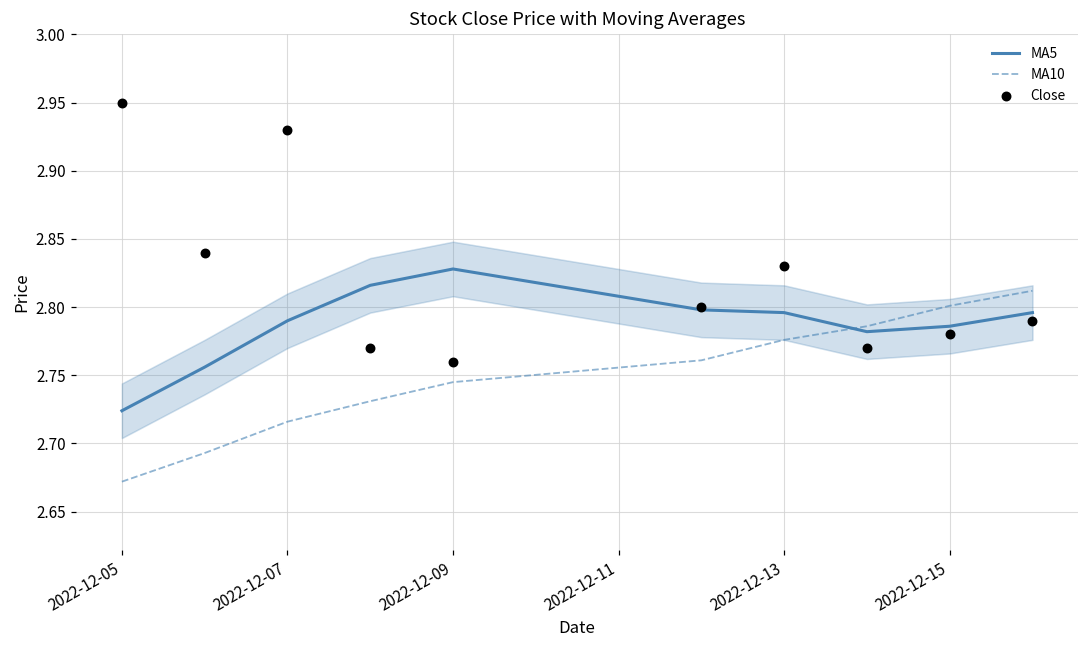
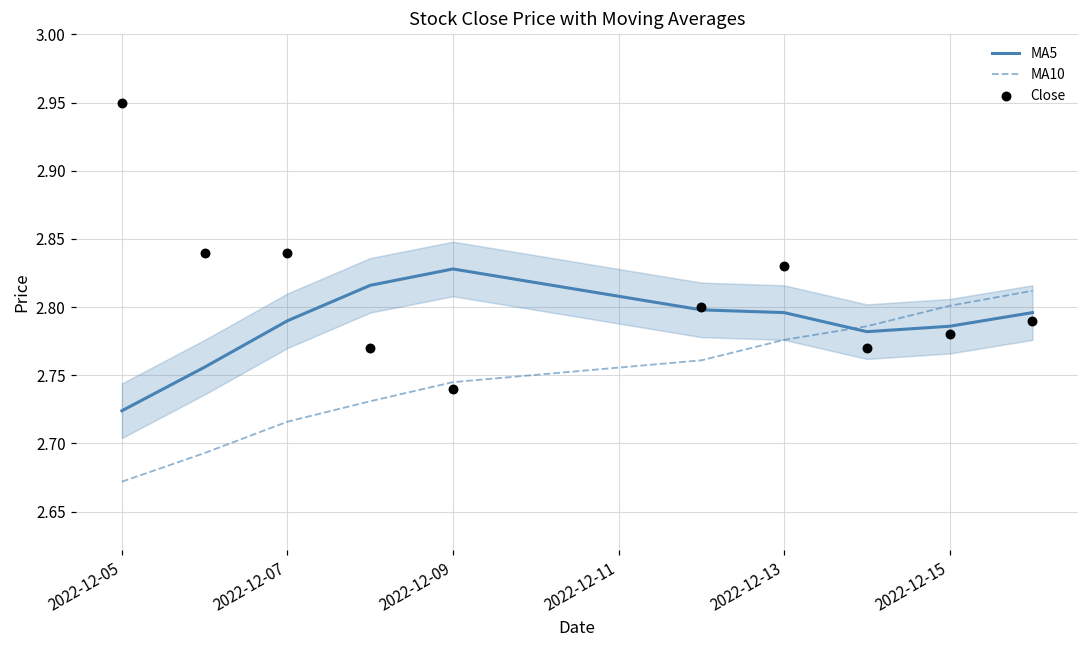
Close, 2022-12-07: 2.93 -> 2.84
Close, 2022-12-09: 2.76 -> 2.74
